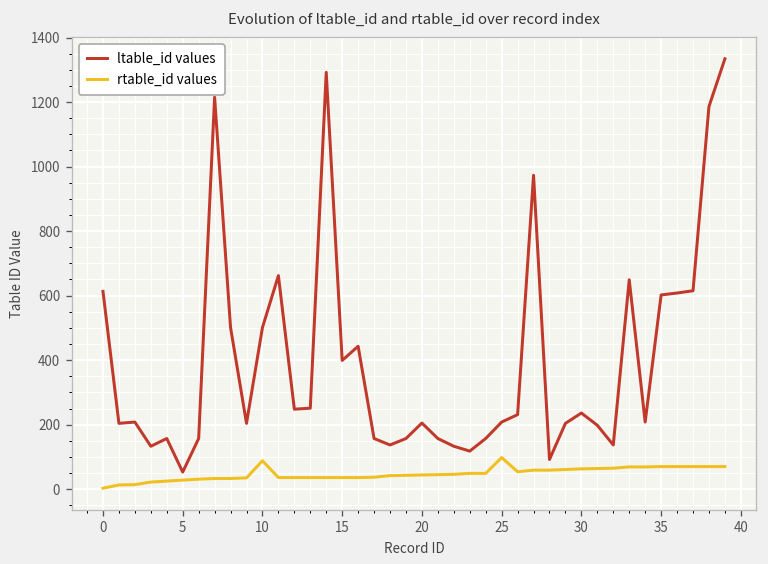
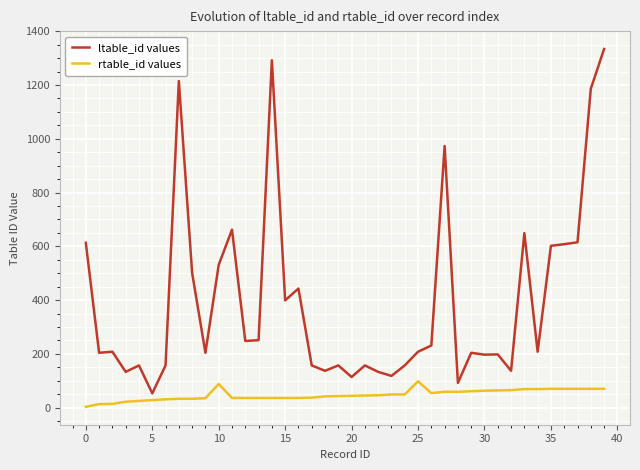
ltable_id values, 10: 500 -> 530
ltable_id values, 20: 210 -> 110
ltable_id values, 30: 240 -> 200
